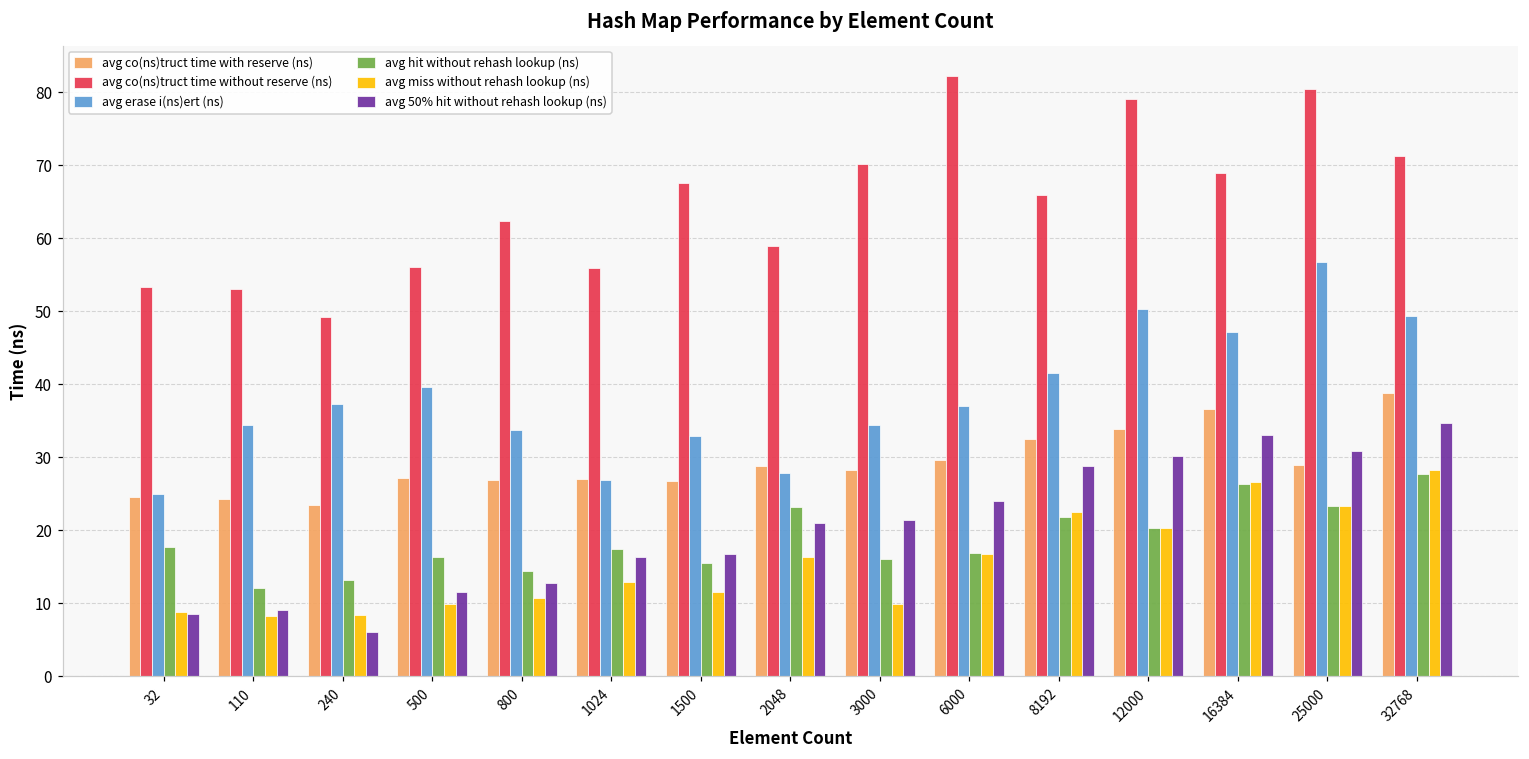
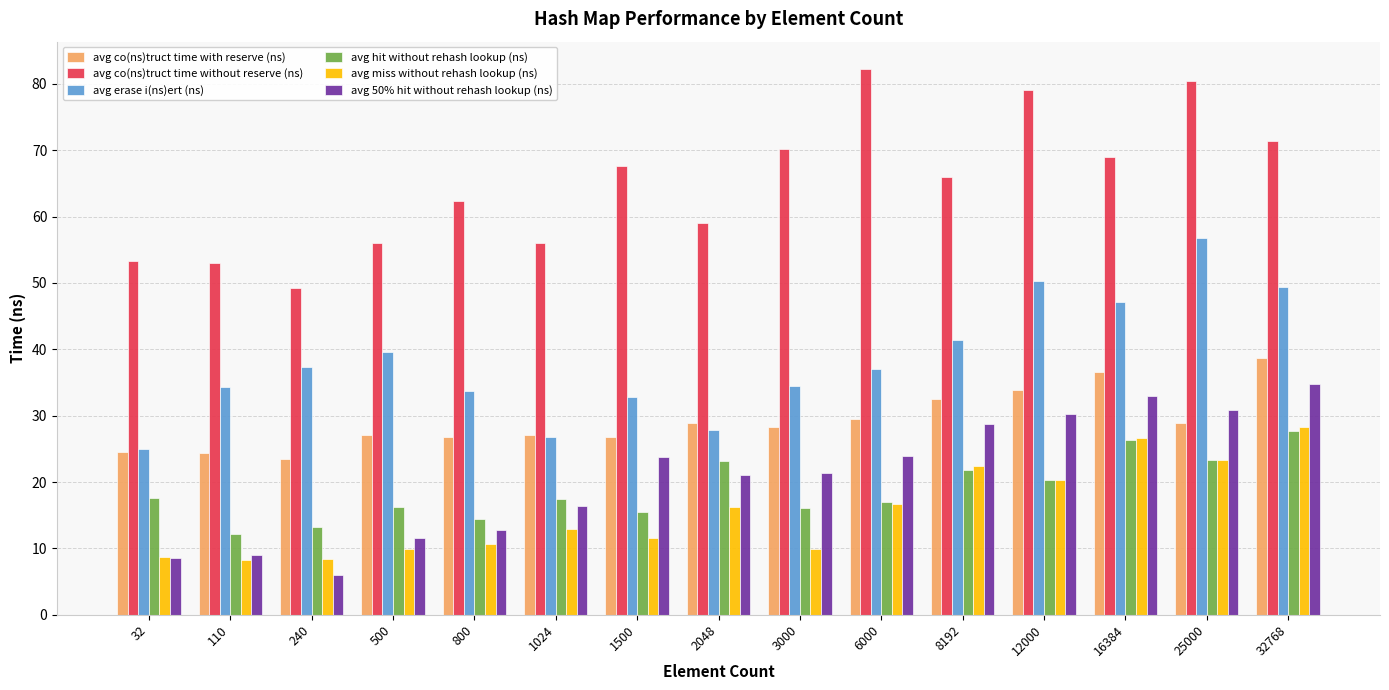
avg 50% hit without rehash lookup (ns), 1500: 17 -> 24
